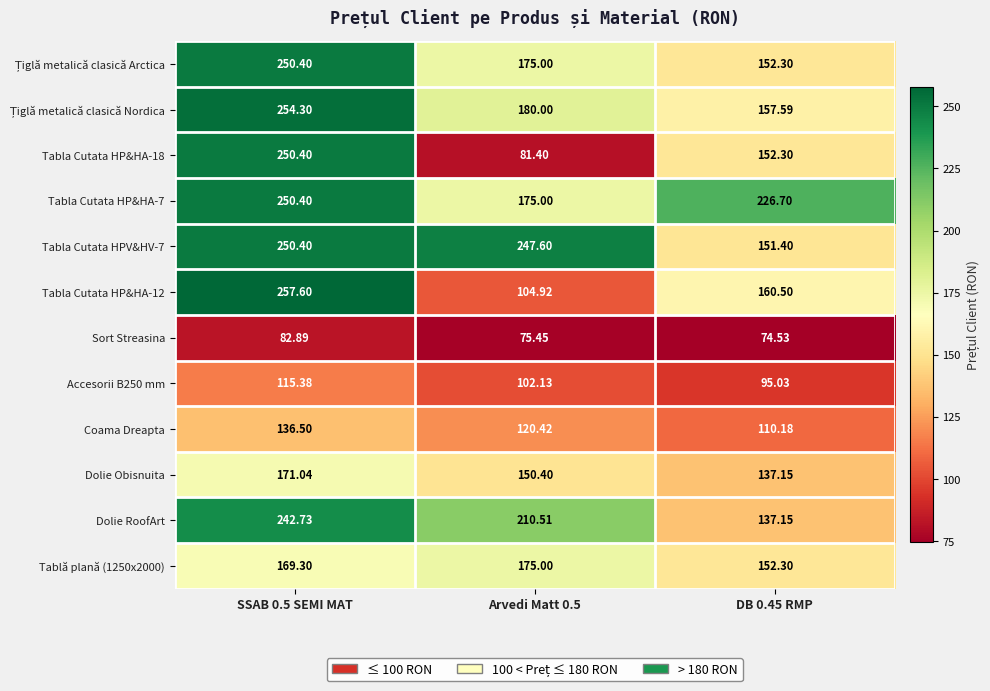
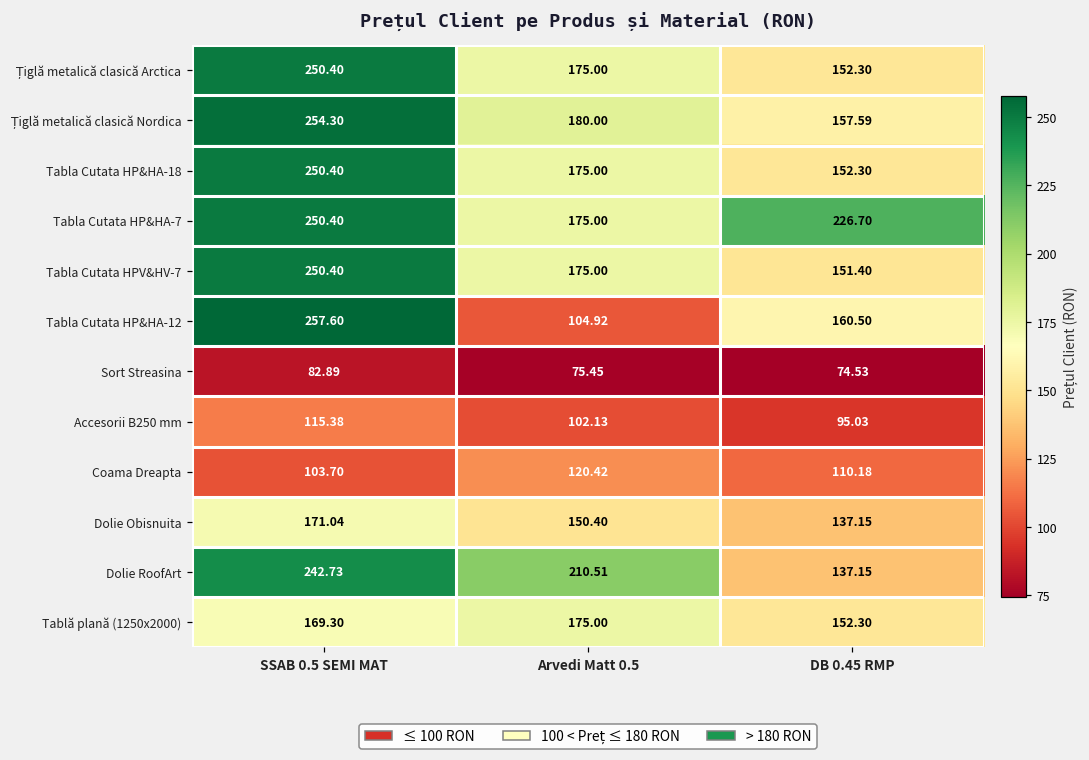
Tabla Cutata HP&HA-18, Arvedi Matt 0.5: 81.40 -> 175.00
Tabla Cutata HPV&HV-7, Arvedi Matt 0.5: 247.60 -> 175.00
Coama Dreapta, SSAB 0.5 SEMI MAT: 136.50 -> 103.70
